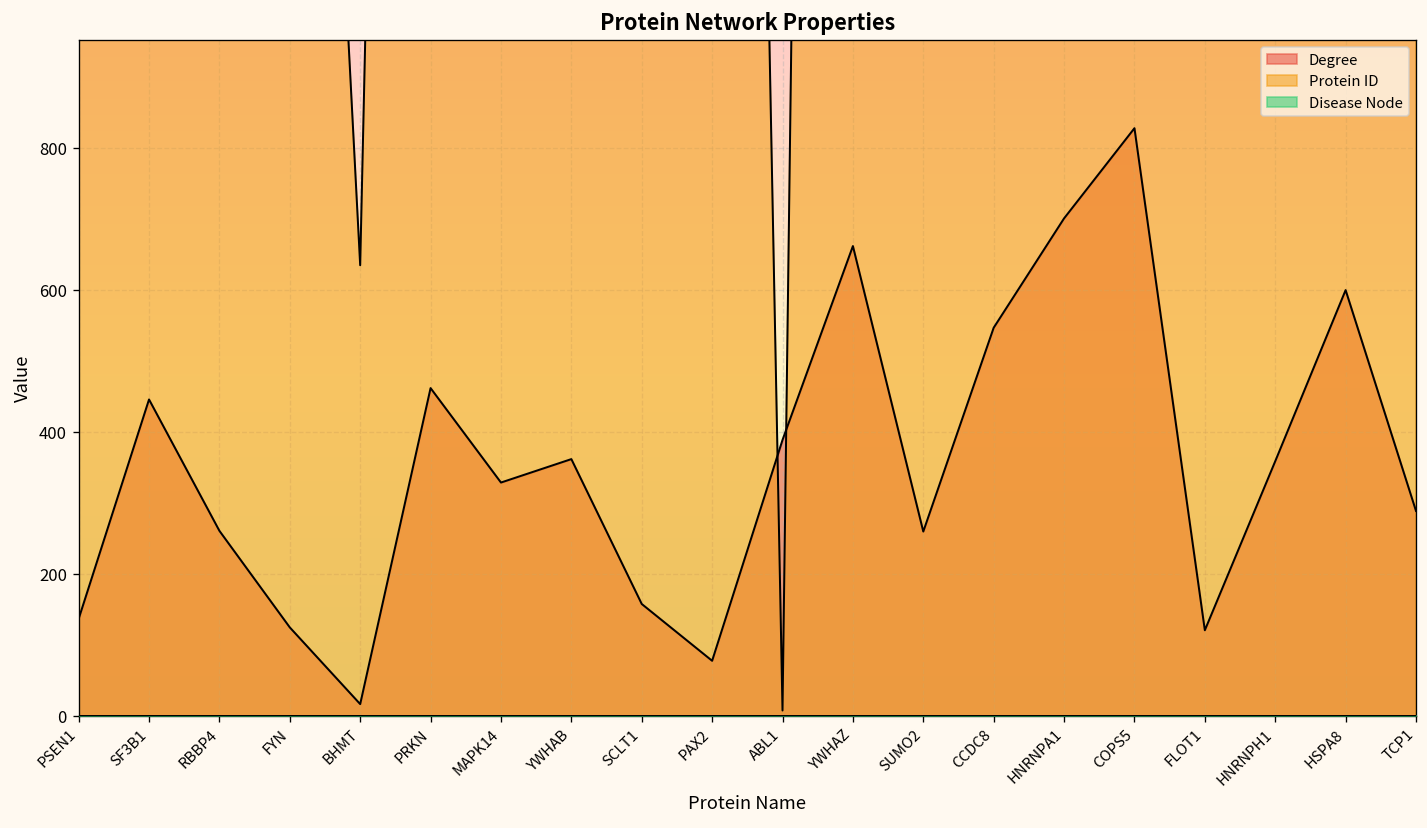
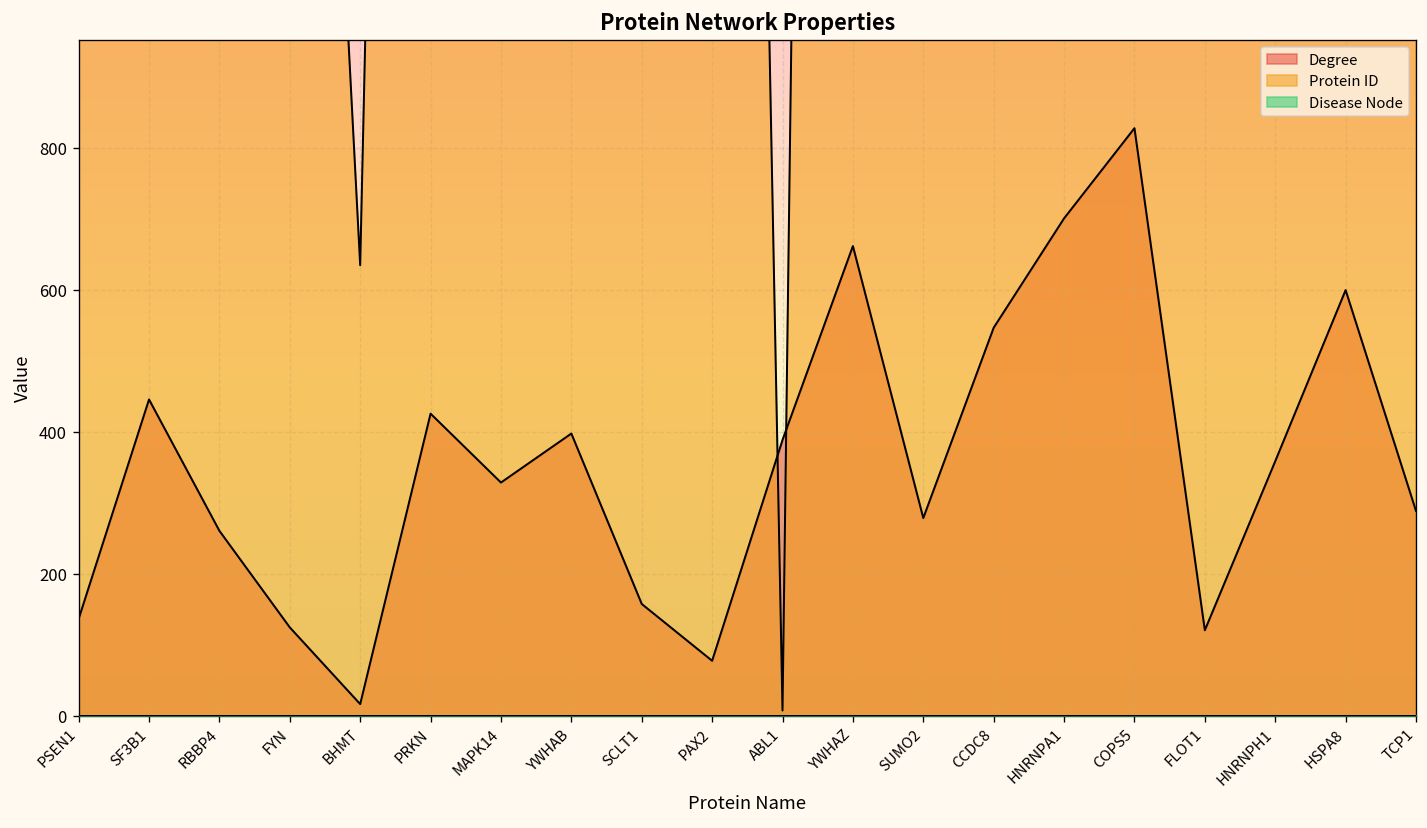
Degree, PRKN: 460 -> 430
Degree, YWHAB: 360 -> 400
Degree, SUMO2: 260 -> 280
